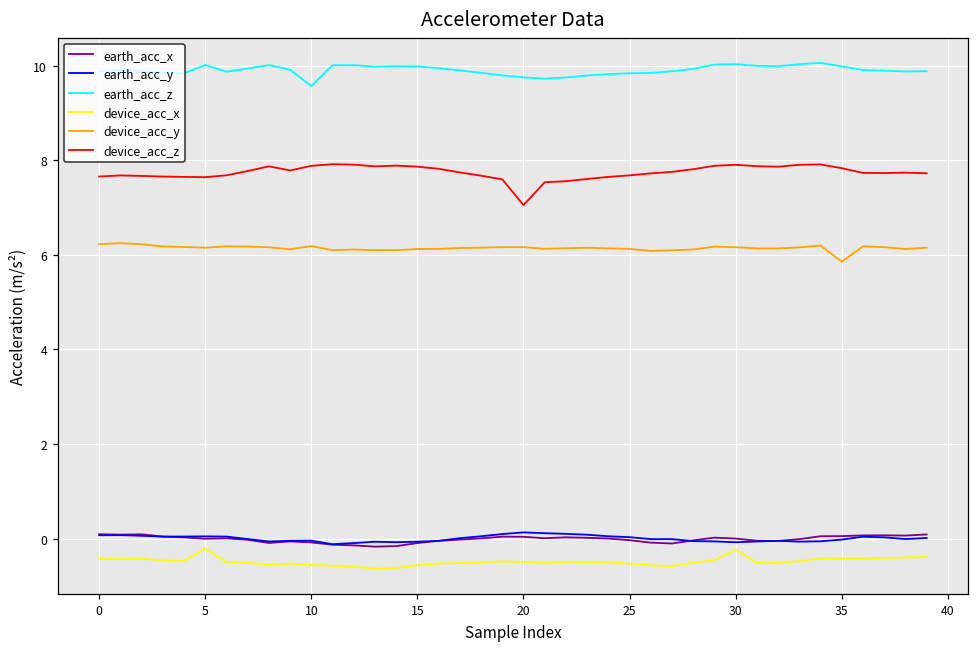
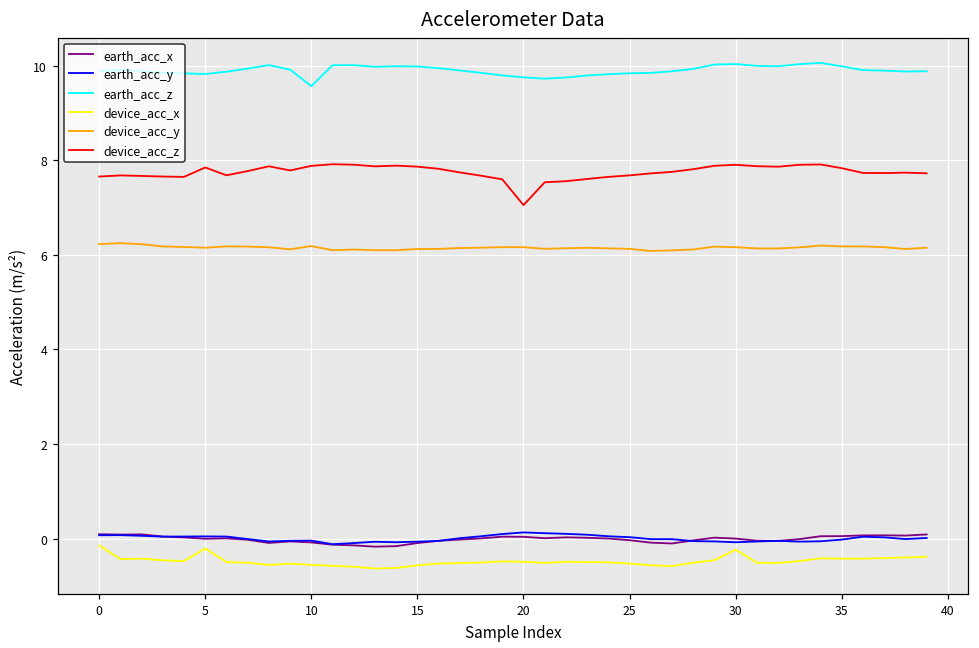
device_acc_x, 0: -0.4 -> -0.1
earth_acc_z, 5: 10.0 -> 9.8
device_acc_z, 5: 7.6 -> 7.8
device_acc_y, 35: 5.9 -> 6.2
